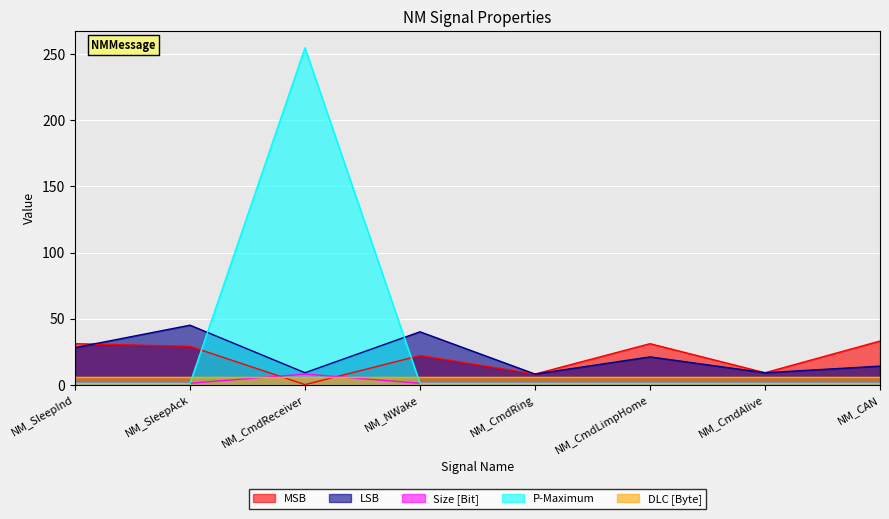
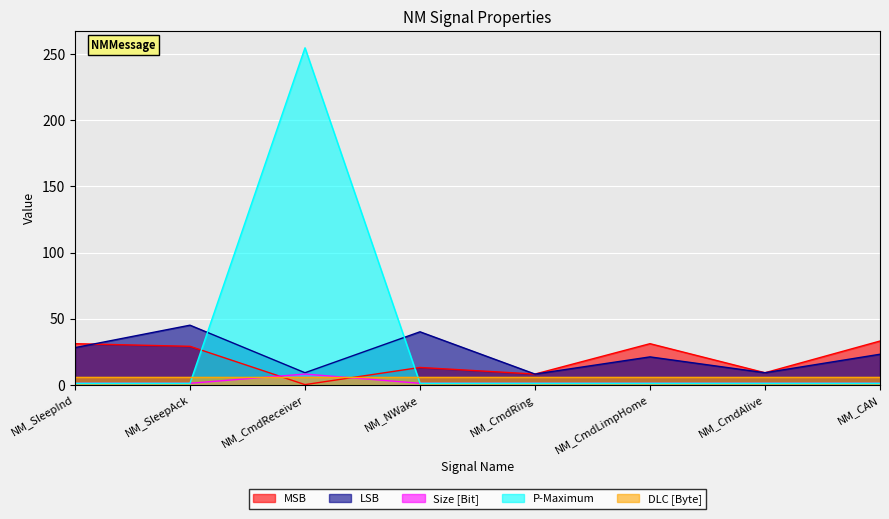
MSB, NM_NWake: 22 -> 13
LSB, NM_CAN: 14 -> 23
